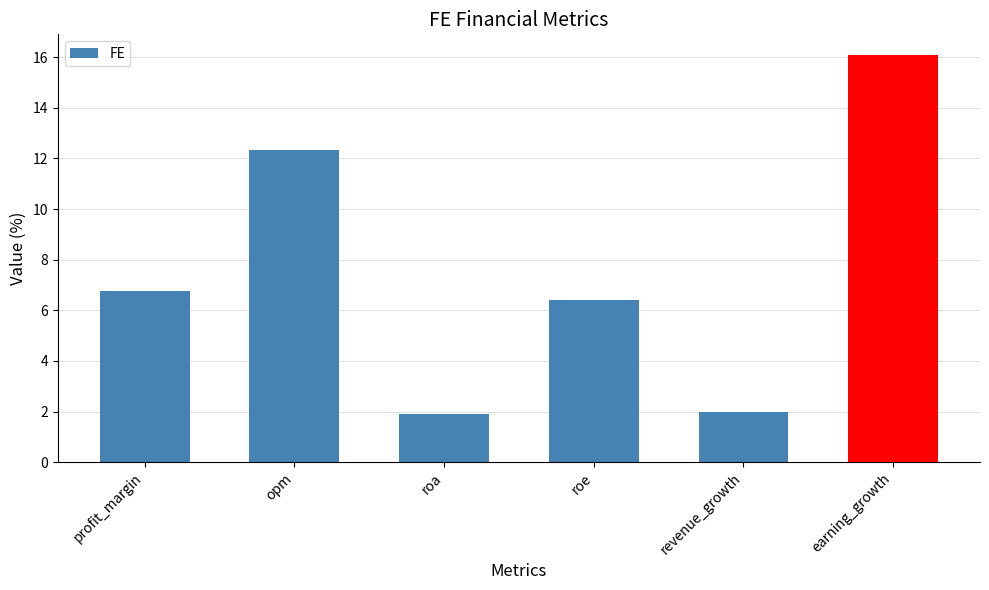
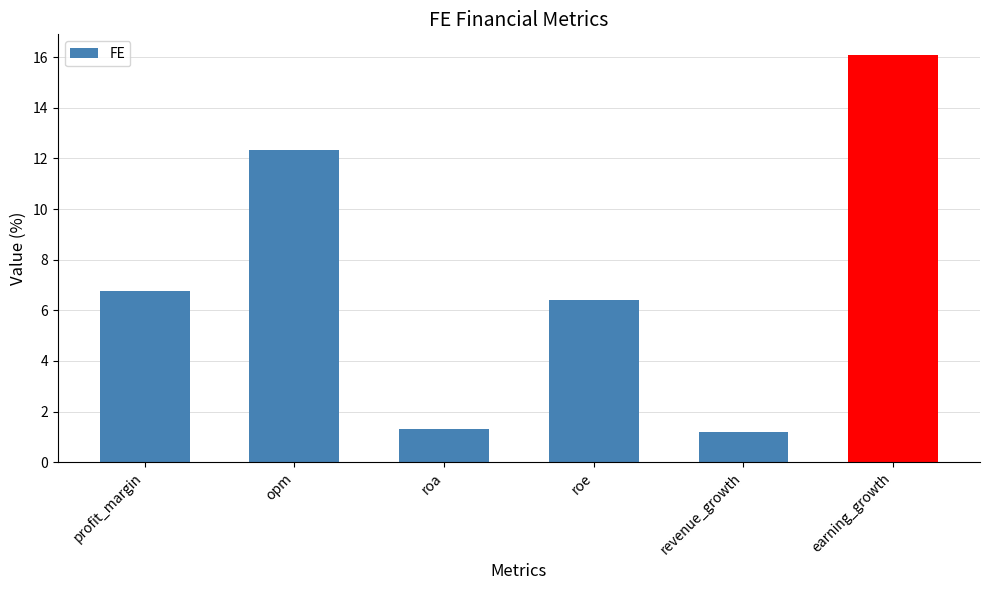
roa: 1.9 -> 1.3
revenue_growth: 2.0 -> 1.2
